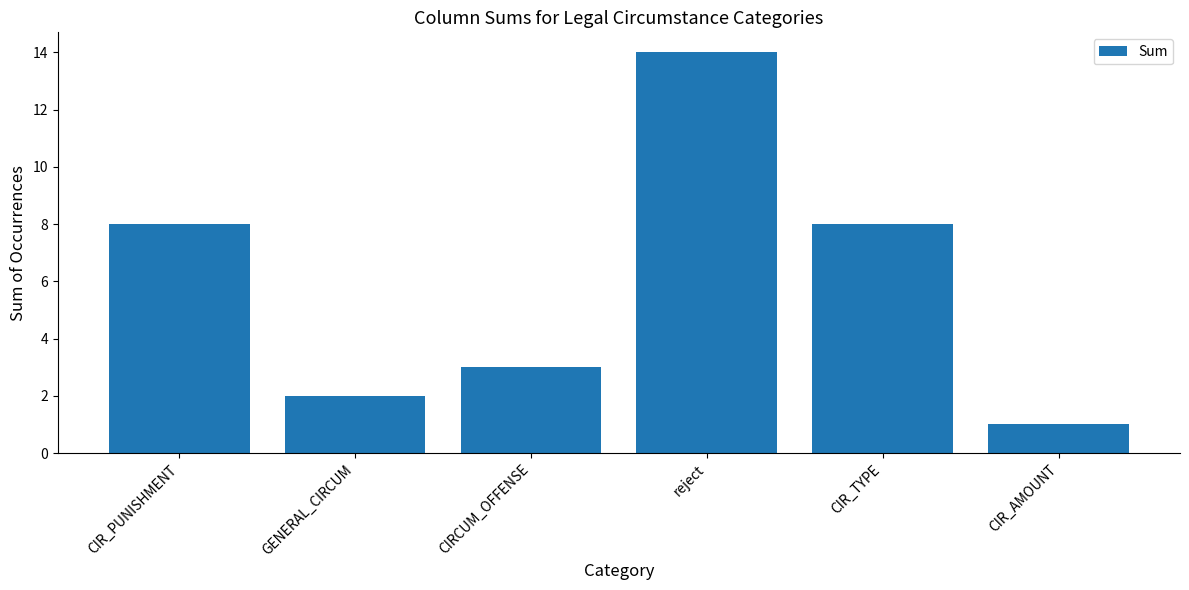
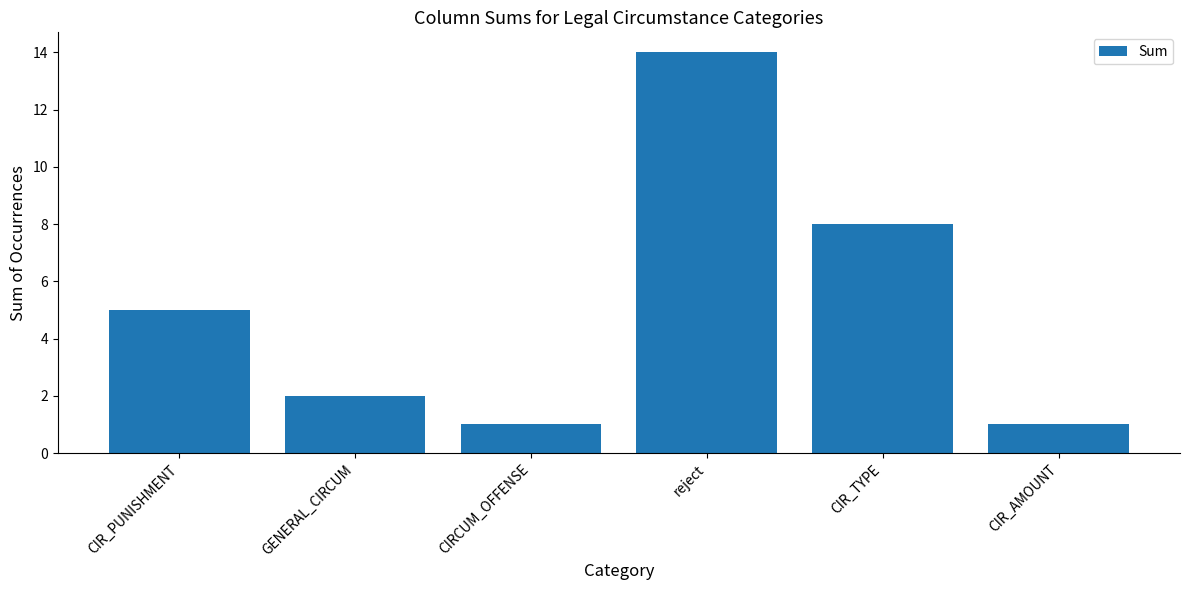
CIR_PUNISHMENT: 8 -> 5
CIRCUM_OFFENSE: 3 -> 1
